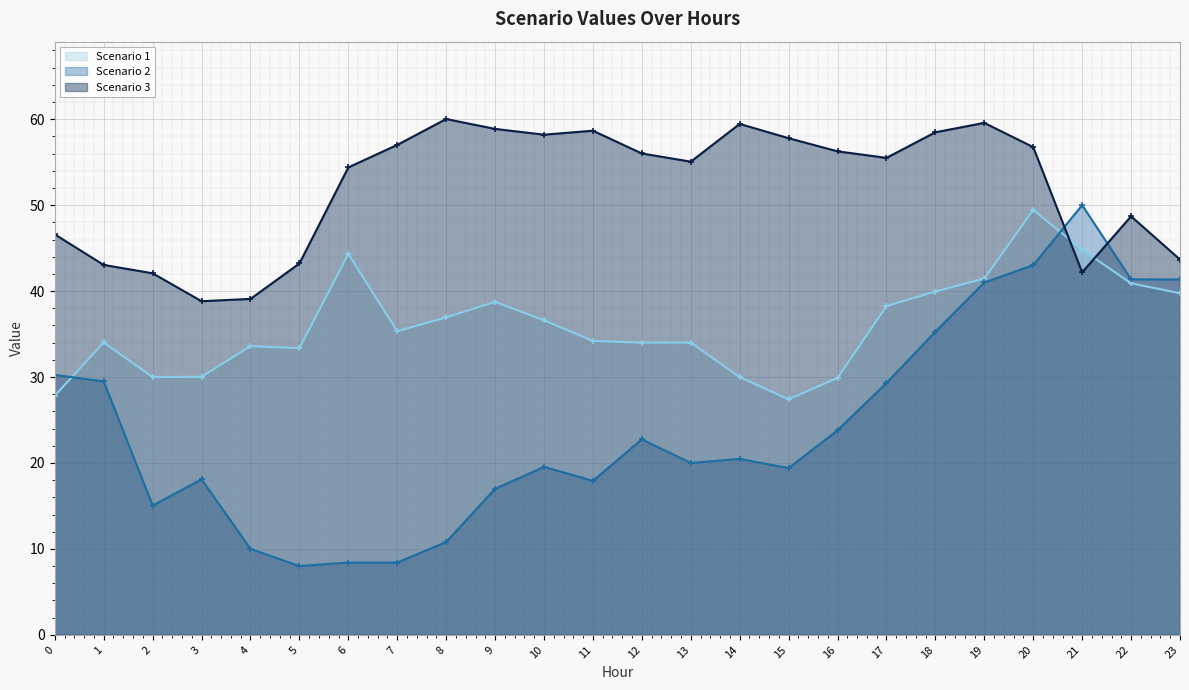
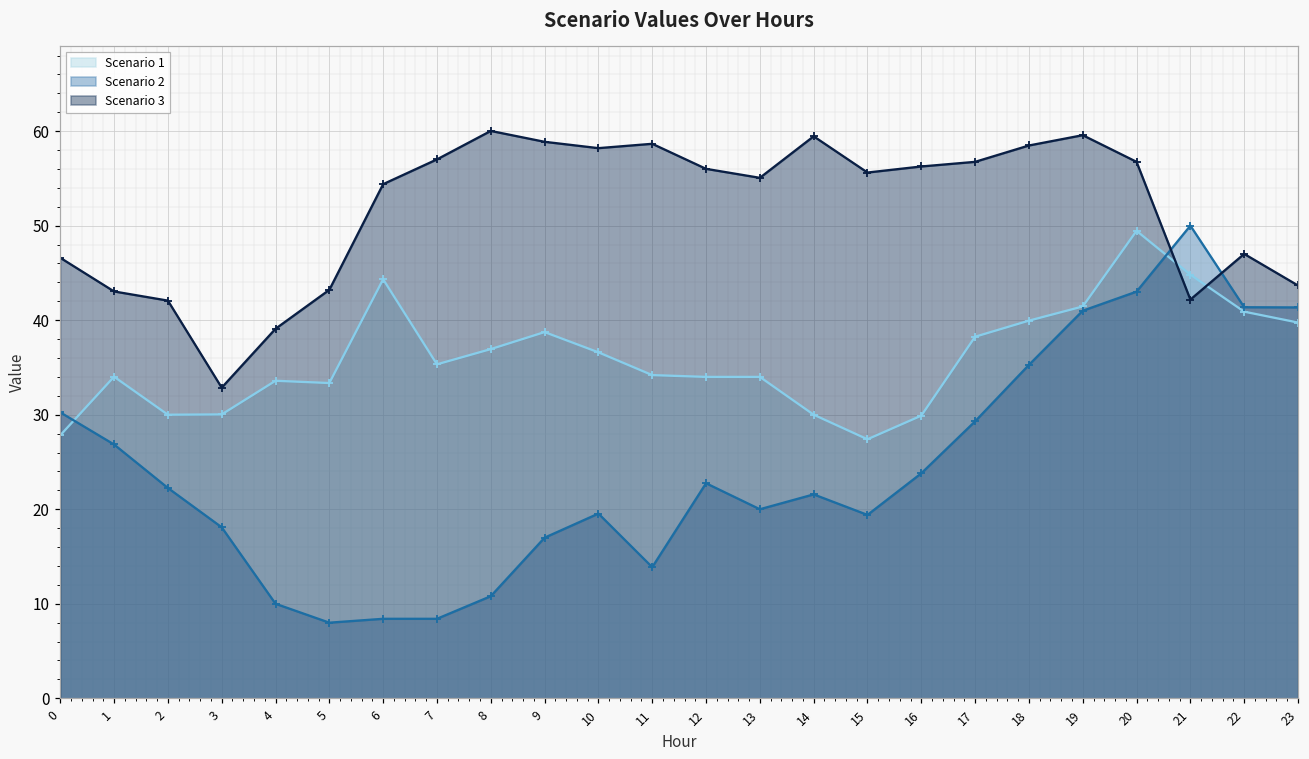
Scenario 2, 1: 29 -> 27
Scenario 2, 2: 15 -> 22
Scenario 3, 3: 39 -> 33
Scenario 2, 11: 18 -> 14
Scenario 2, 14: 20 -> 22
Scenario 3, 15: 58 -> 56
Scenario 3, 17: 56 -> 57
Scenario 3, 22: 49 -> 47
